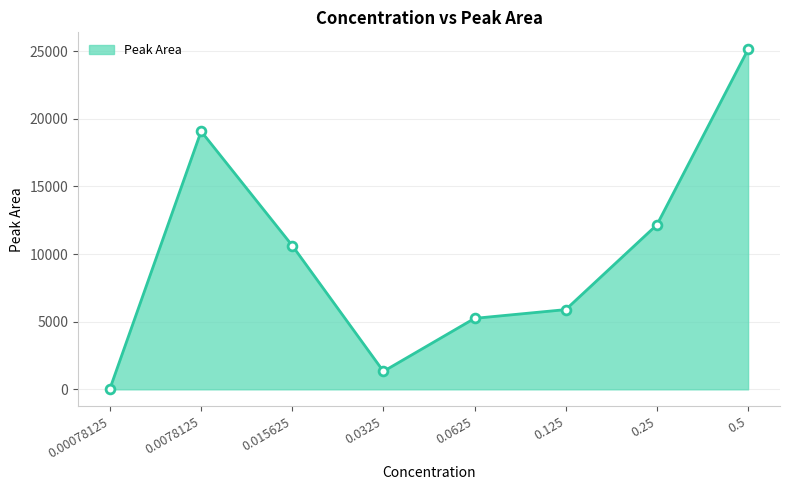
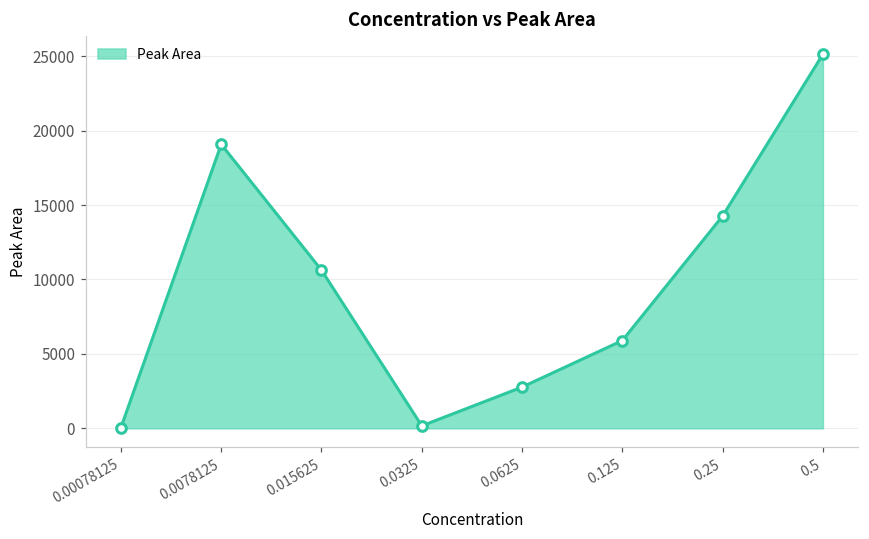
0.0325: 1300 -> 200
0.0625: 5200 -> 2800
0.25: 12200 -> 14300
